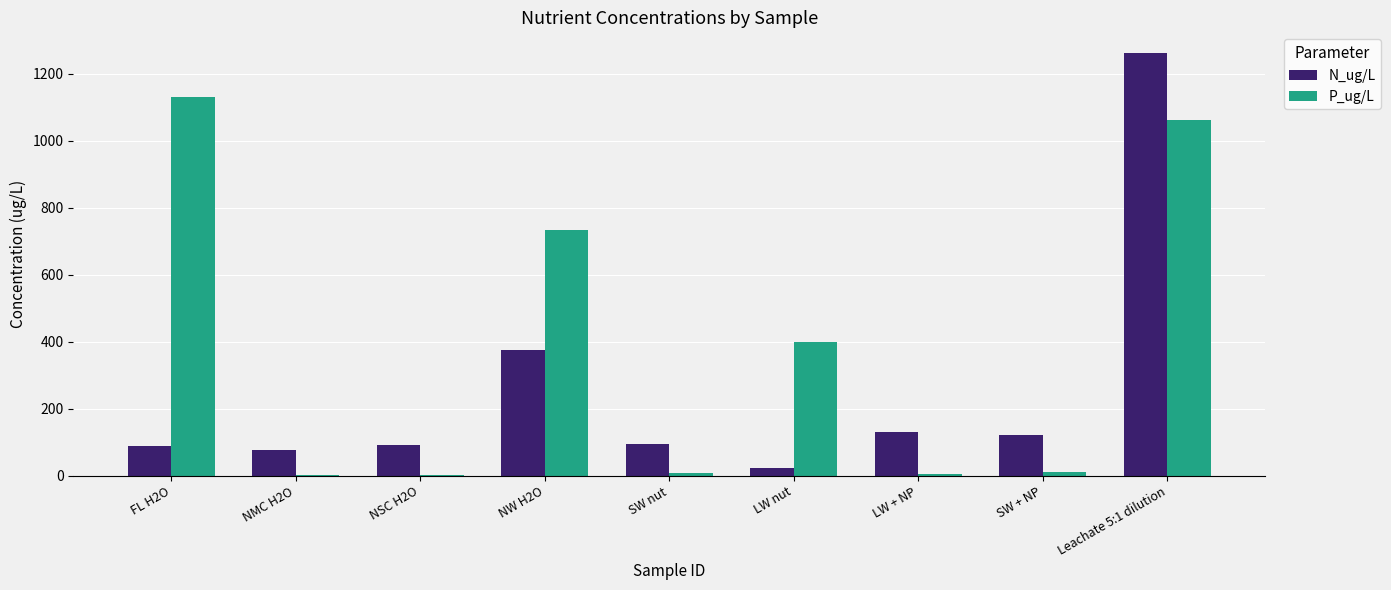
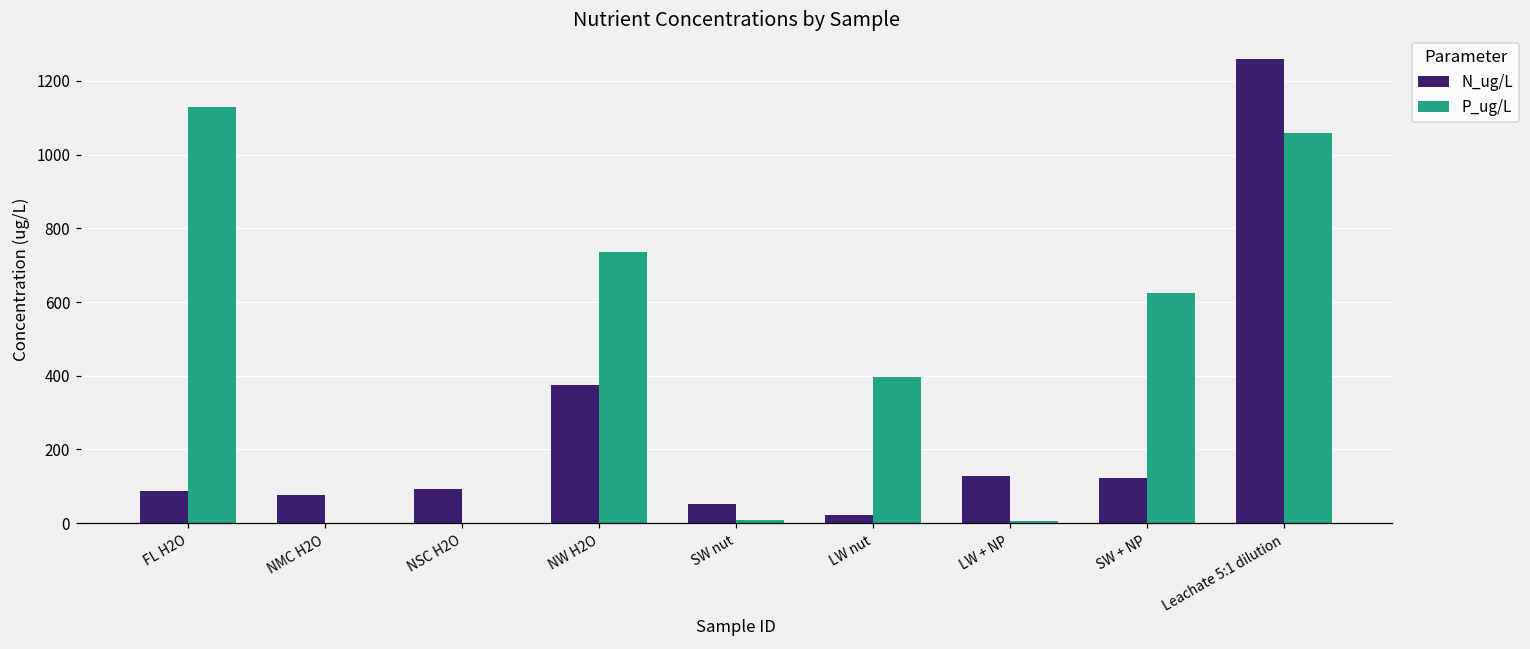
N_ug/L, SW nut: 90 -> 50
P_ug/L, SW + NP: 10 -> 620
